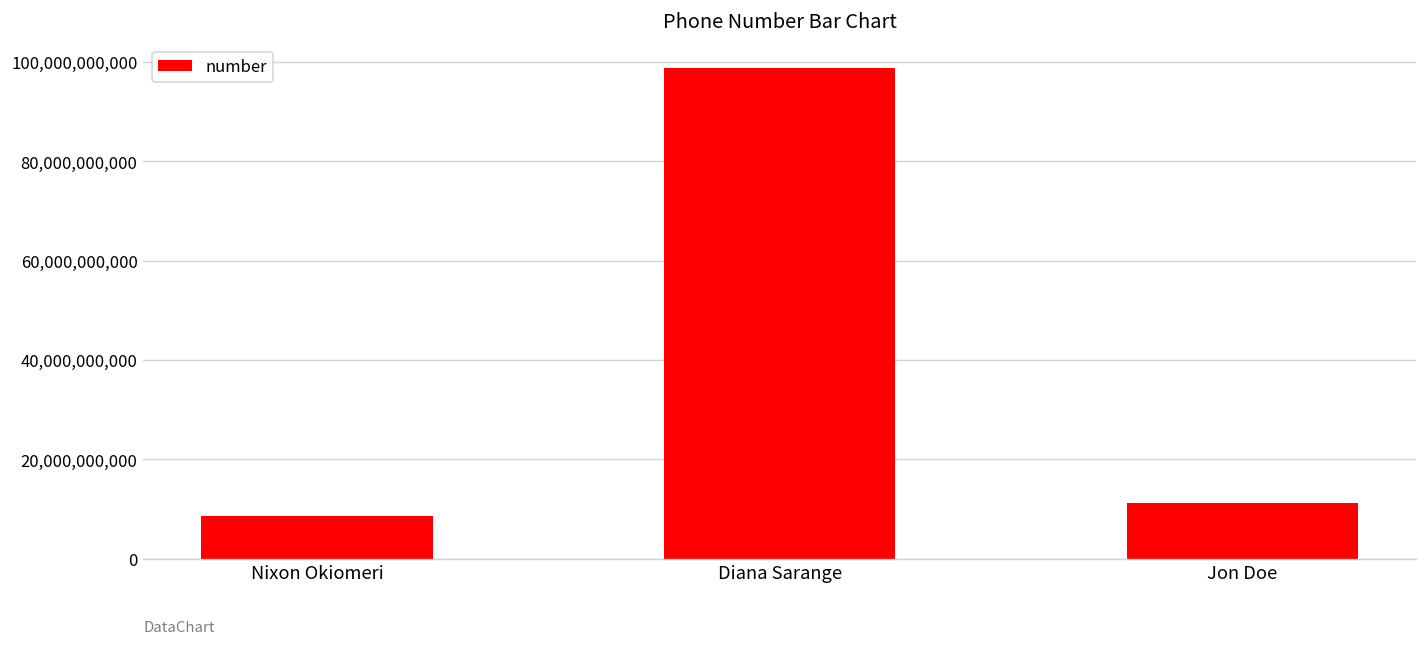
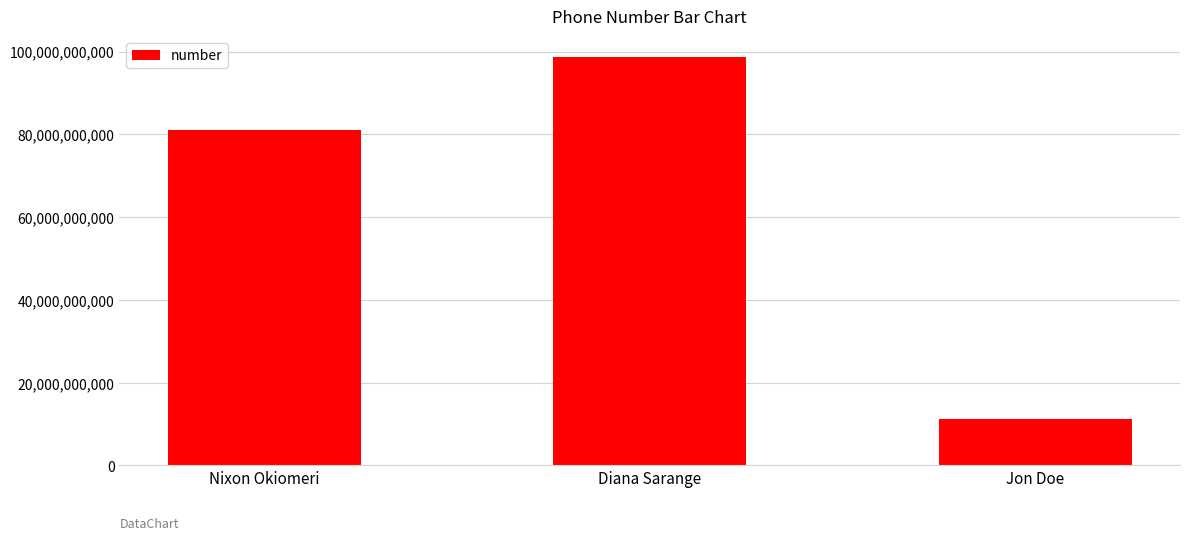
Nixon Okiomeri: 9,000,000,000 -> 81,000,000,000
